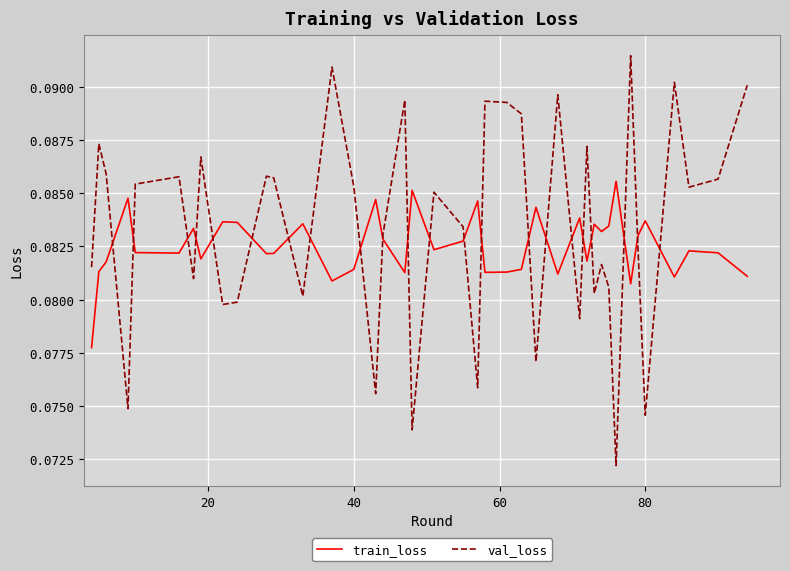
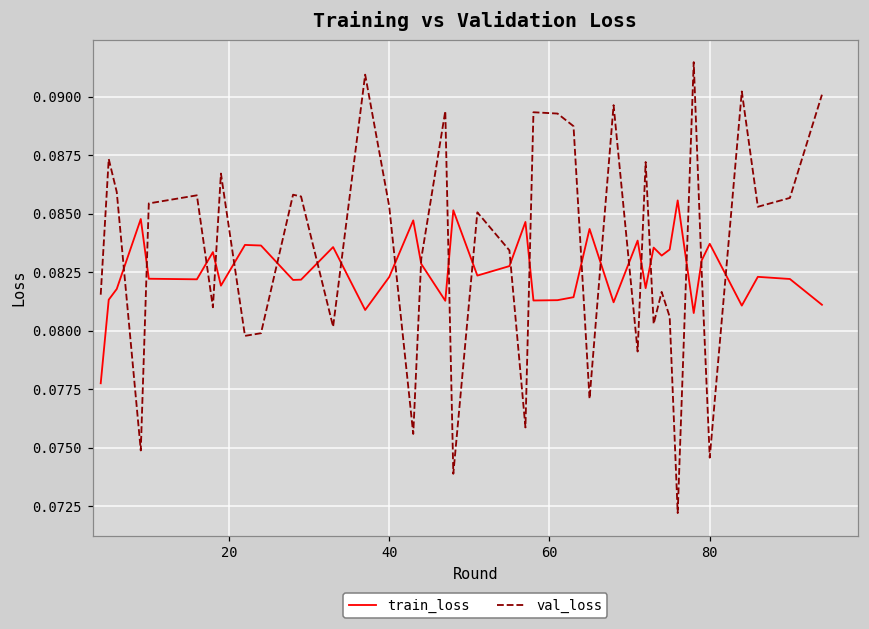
train_loss, 40: 0.0814 -> 0.0823
